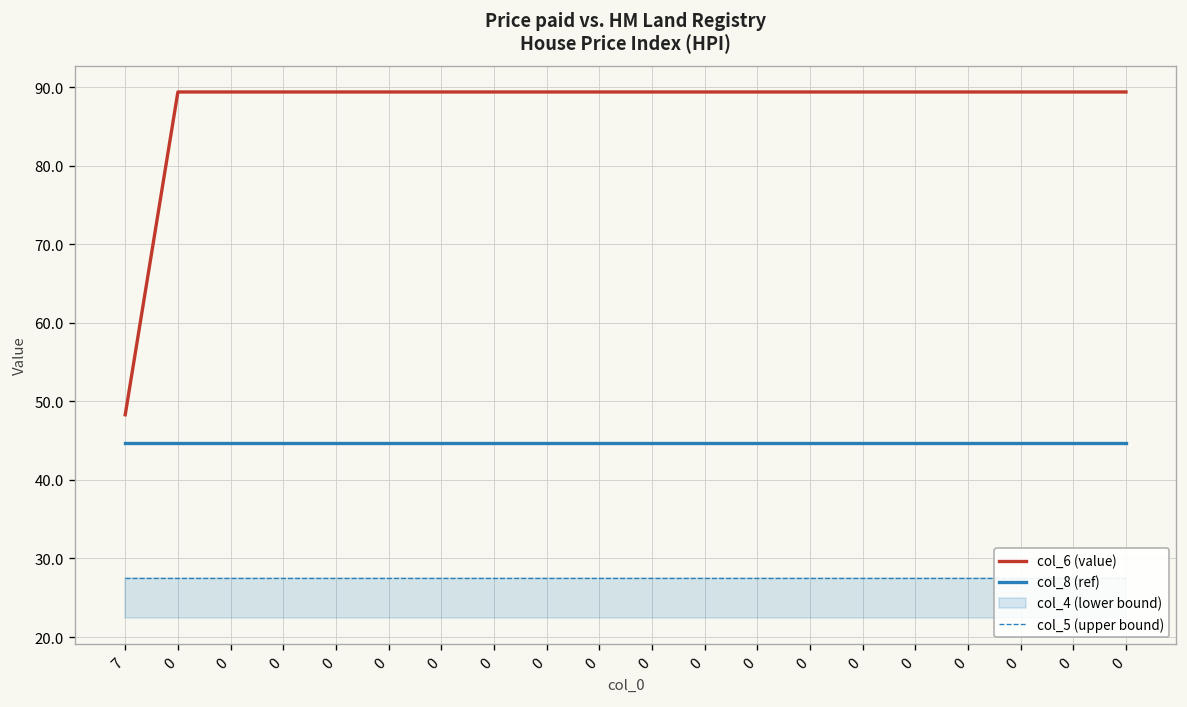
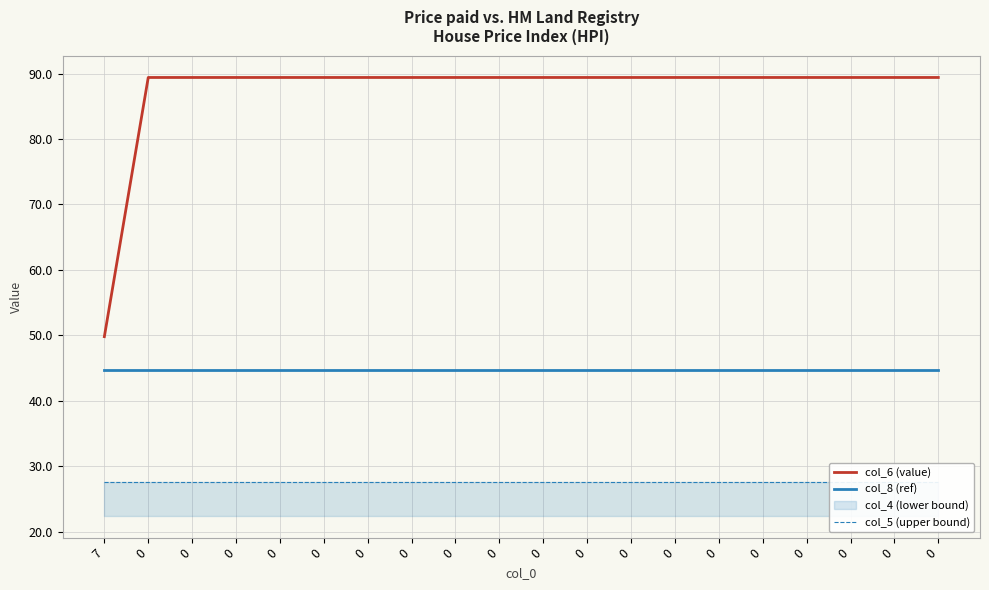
col_6 (value), 7: 48 -> 50
